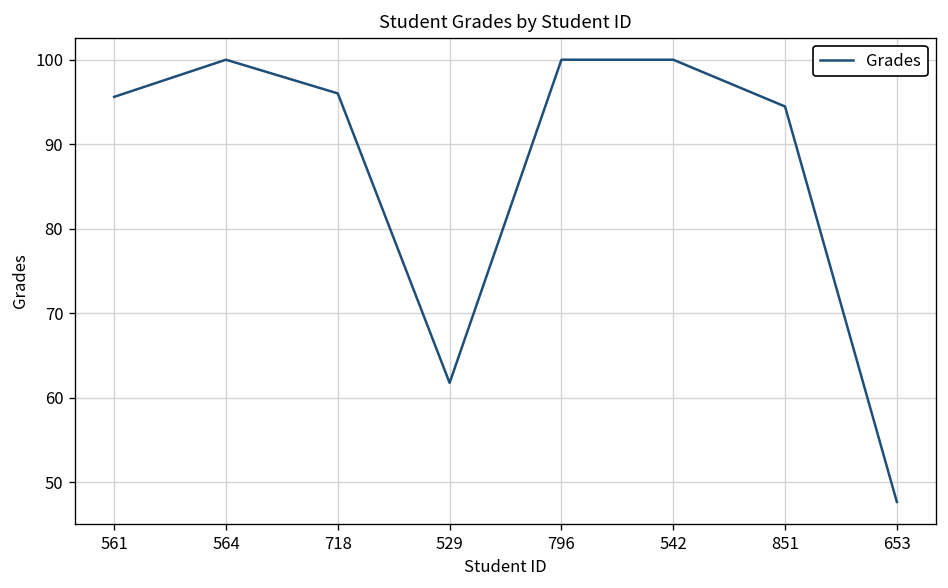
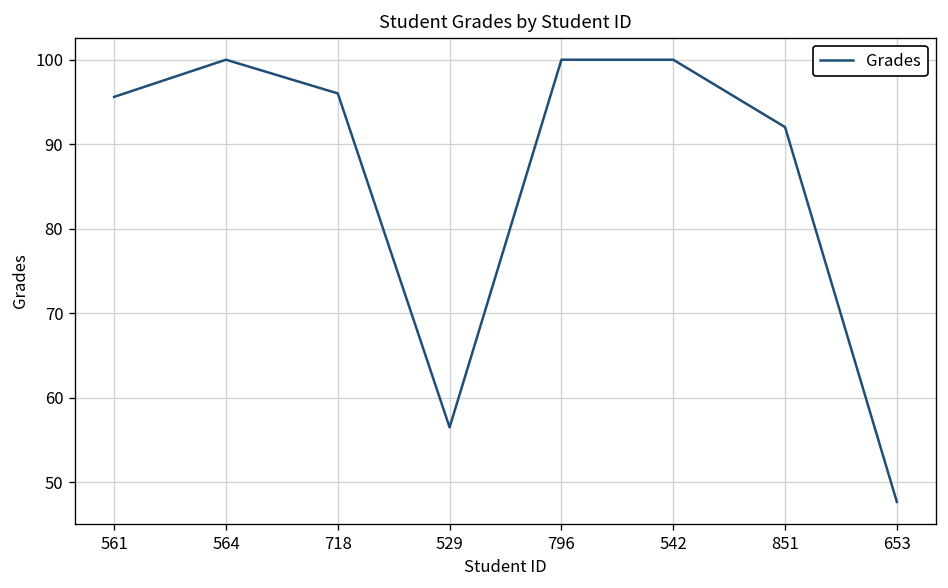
529: 62 -> 56
851: 94 -> 92
